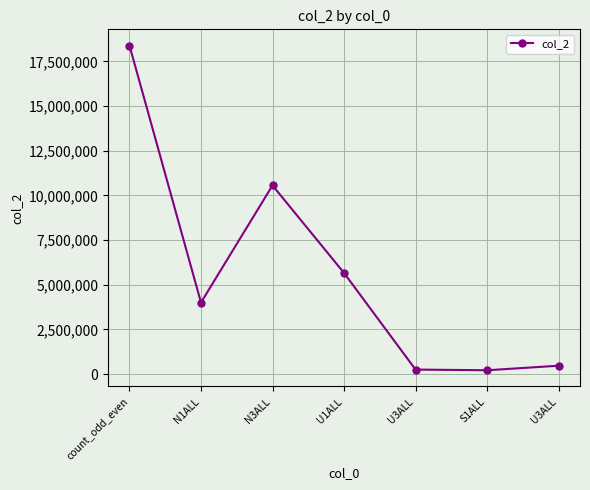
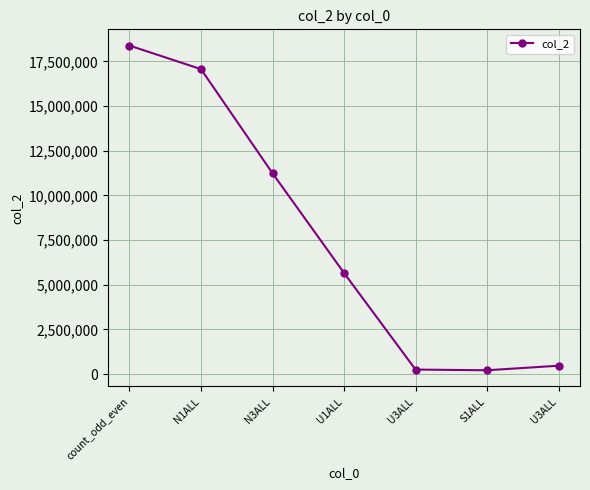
N1ALL: 4,000,000 -> 17,100,000
N3ALL: 10,600,000 -> 11,200,000
